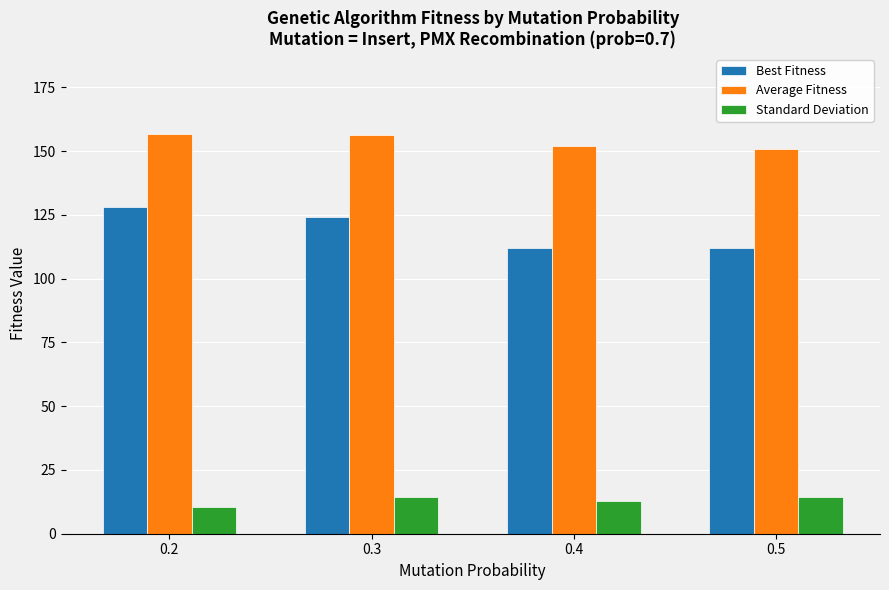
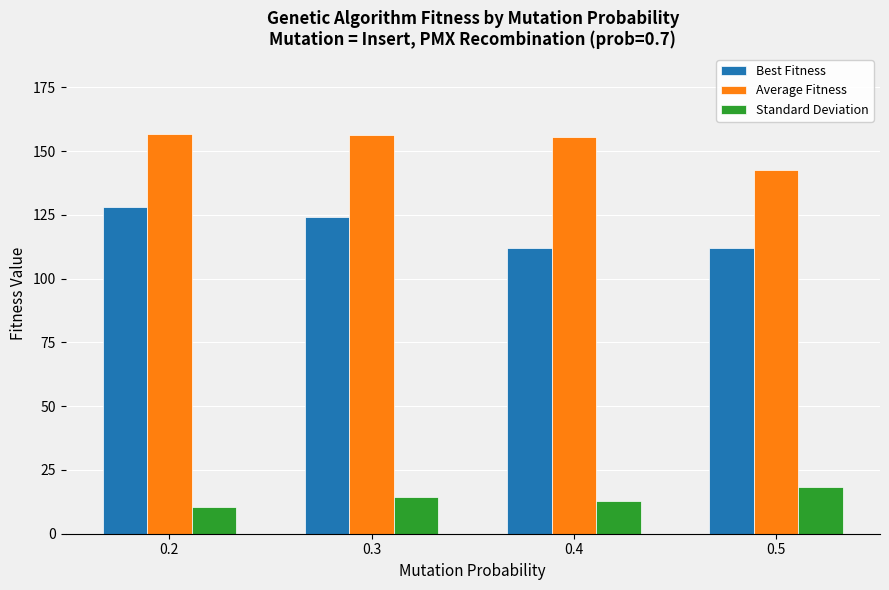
Average Fitness, 0.4: 152 -> 155
Average Fitness, 0.5: 151 -> 142
Standard Deviation, 0.5: 14 -> 18
